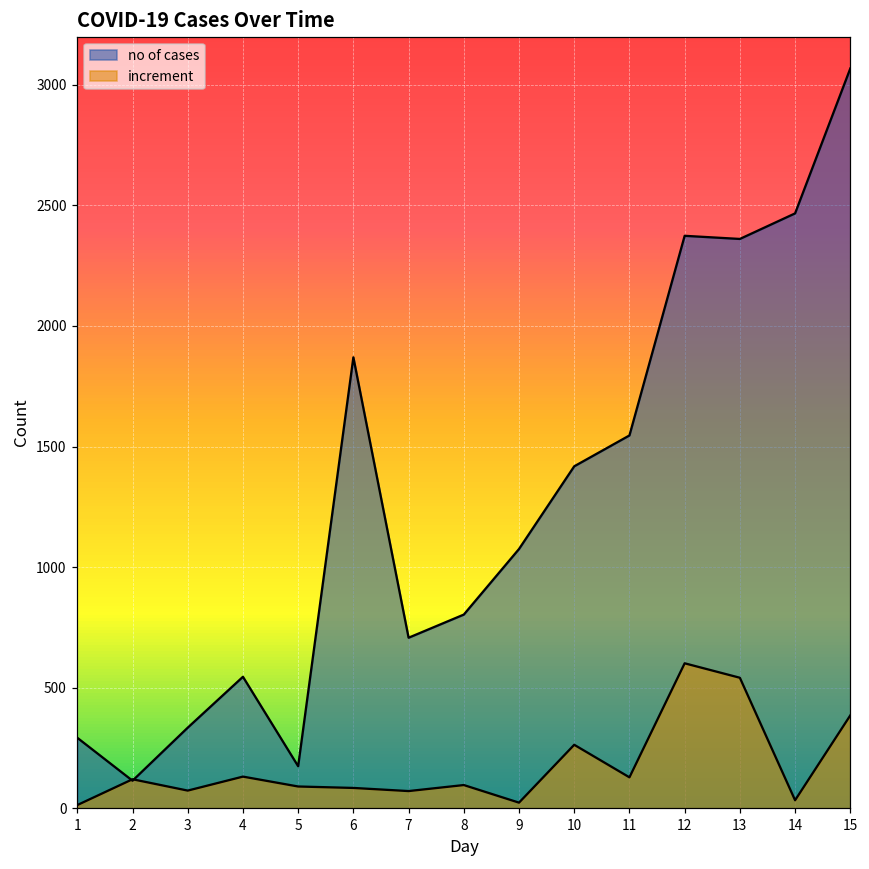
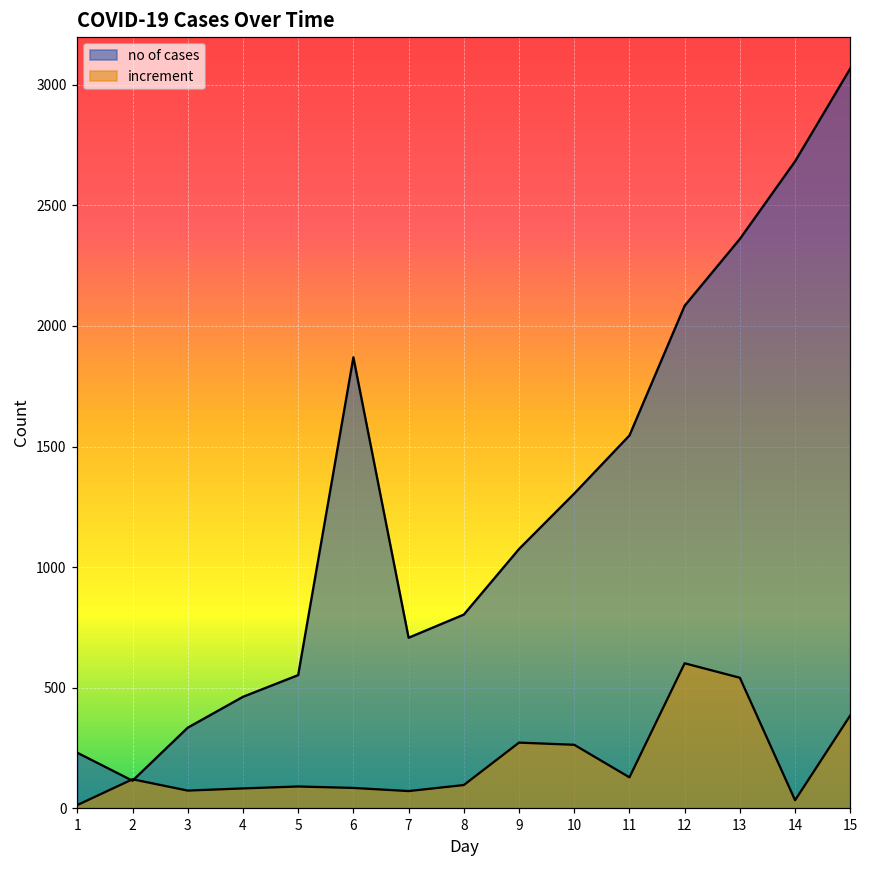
no of cases, 1: 290 -> 230
no of cases, 4: 550 -> 460
increment, 4: 130 -> 80
no of cases, 5: 170 -> 550
increment, 9: 20 -> 270
no of cases, 10: 1420 -> 1310
no of cases, 12: 2370 -> 2080
no of cases, 14: 2470 -> 2680
